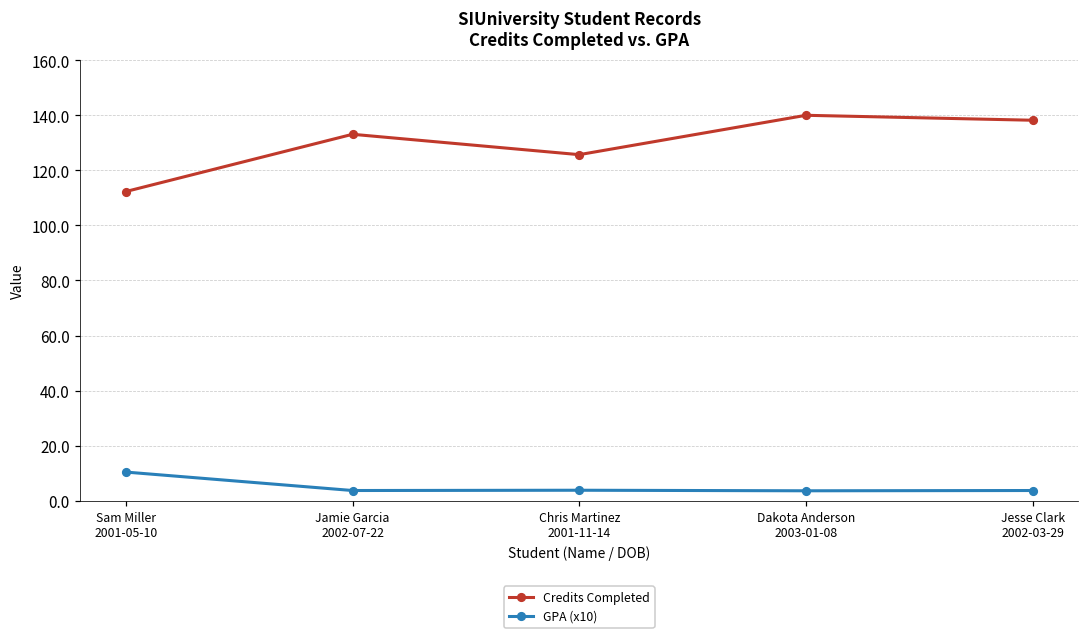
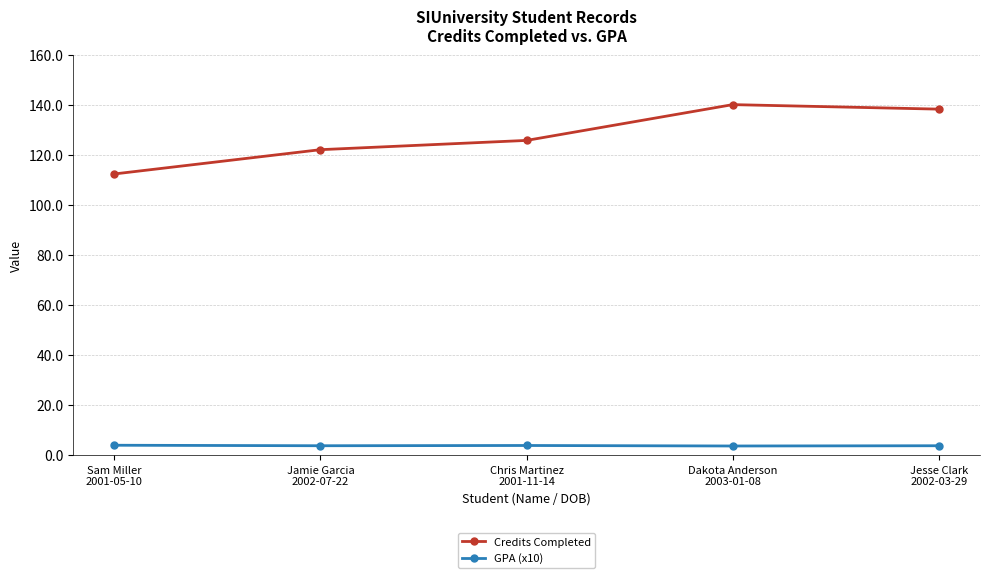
GPA (x10), Sam Miller 2001-05-10: 10 -> 4
Credits Completed, Jamie Garcia 2002-07-22: 133 -> 122
